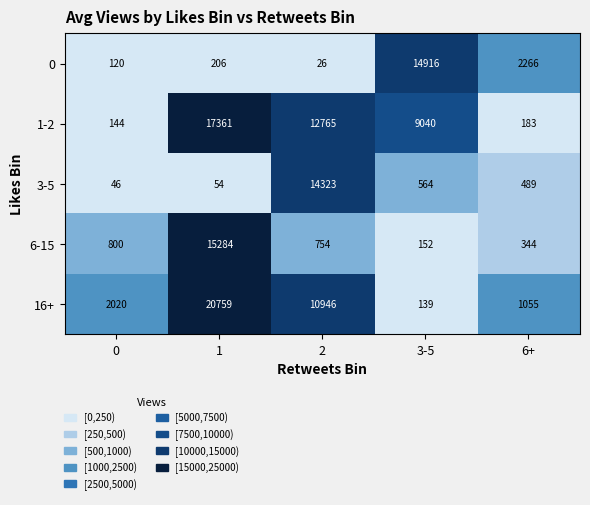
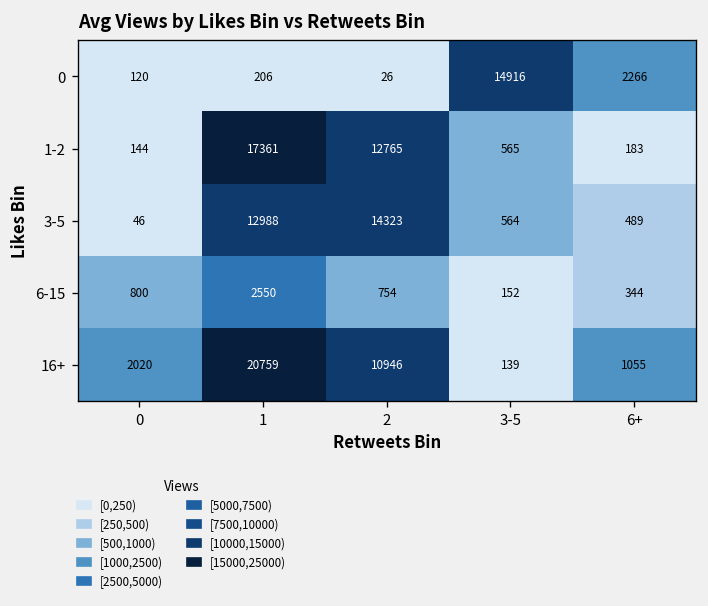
1-2, 3-5: 9040 -> 565
3-5, 1: 54 -> 12988
6-15, 1: 15284 -> 2550
